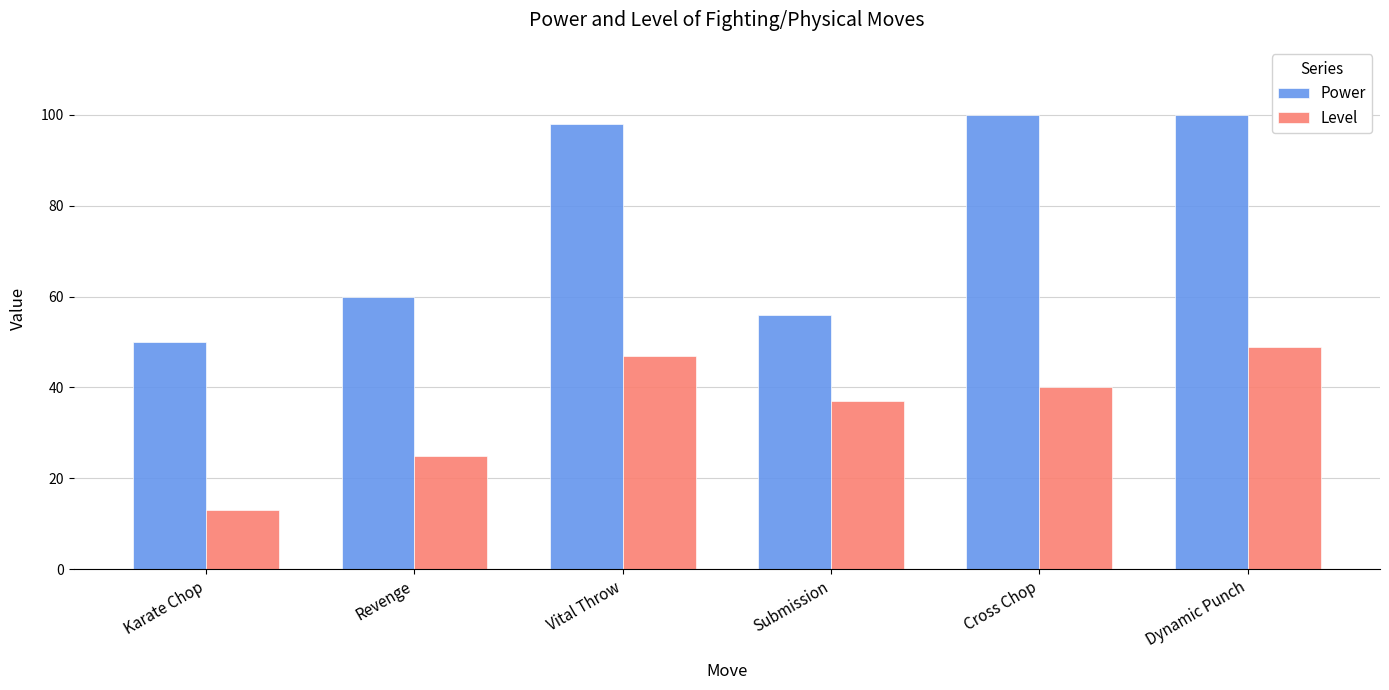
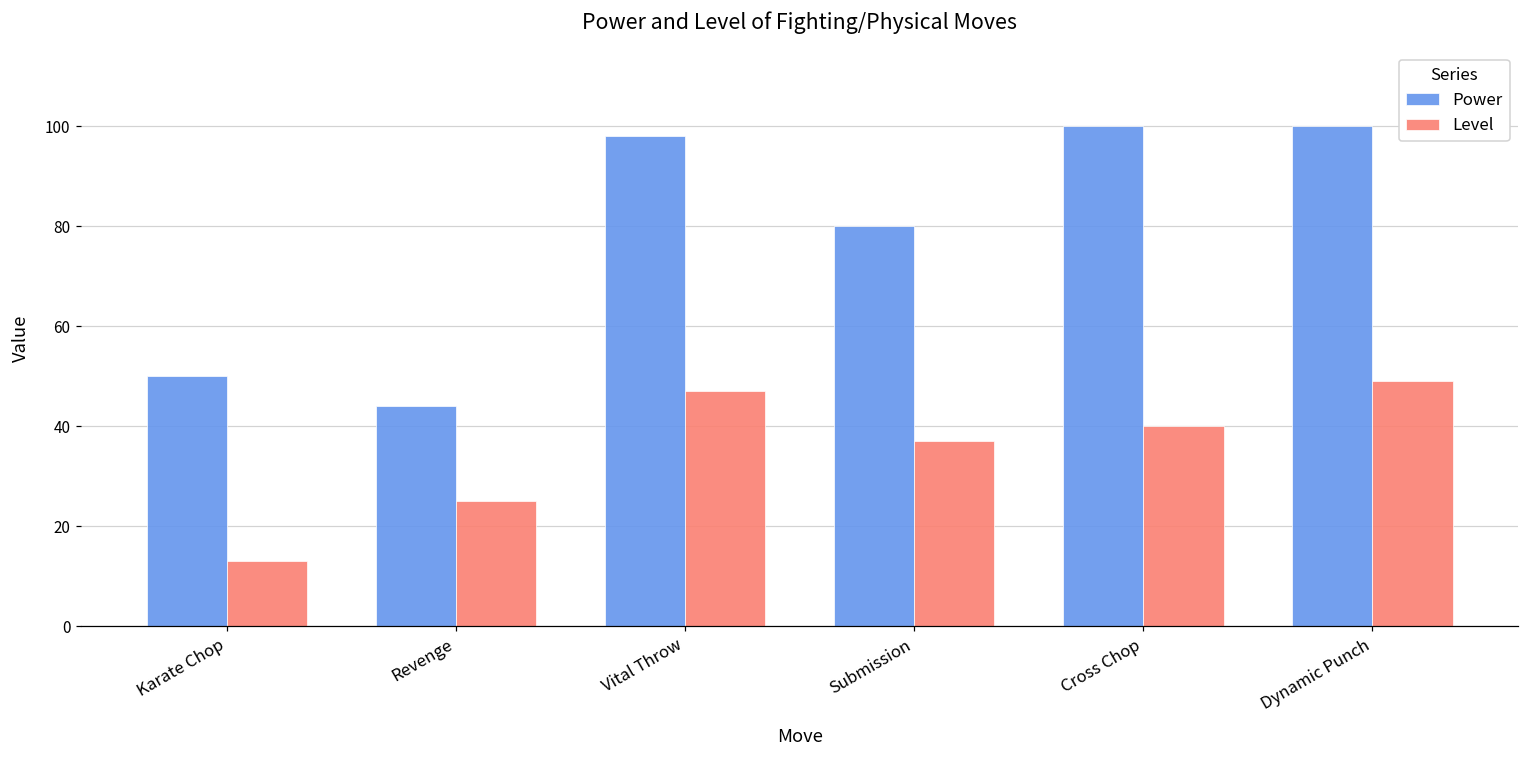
Power, Revenge: 60 -> 44
Power, Submission: 56 -> 80
